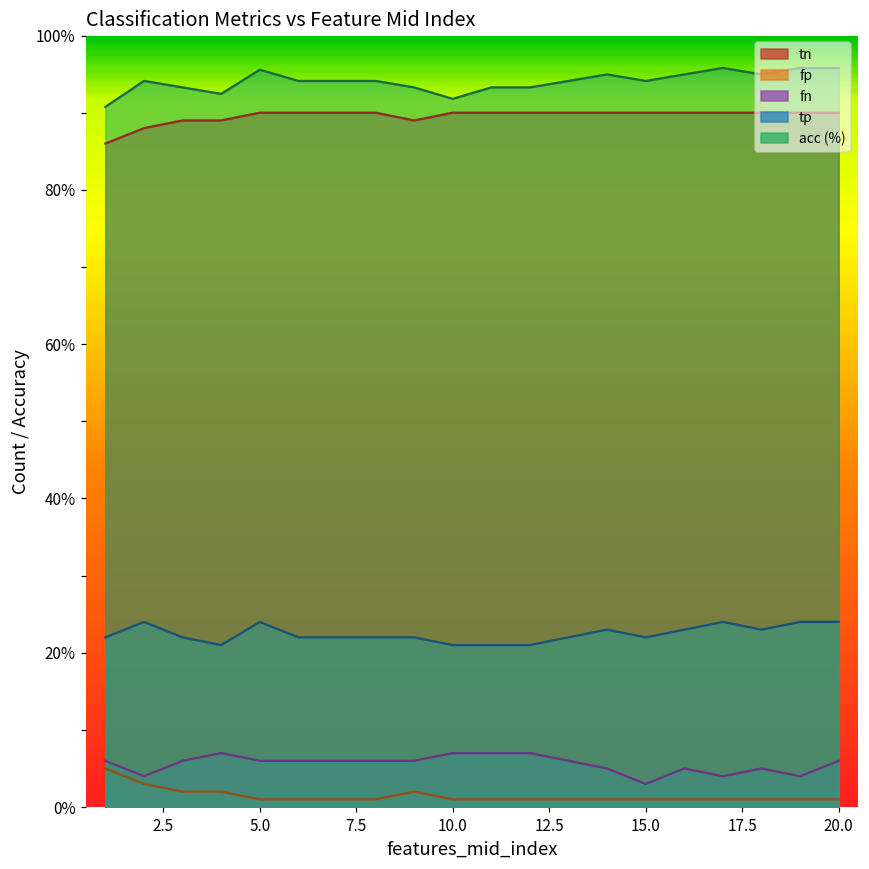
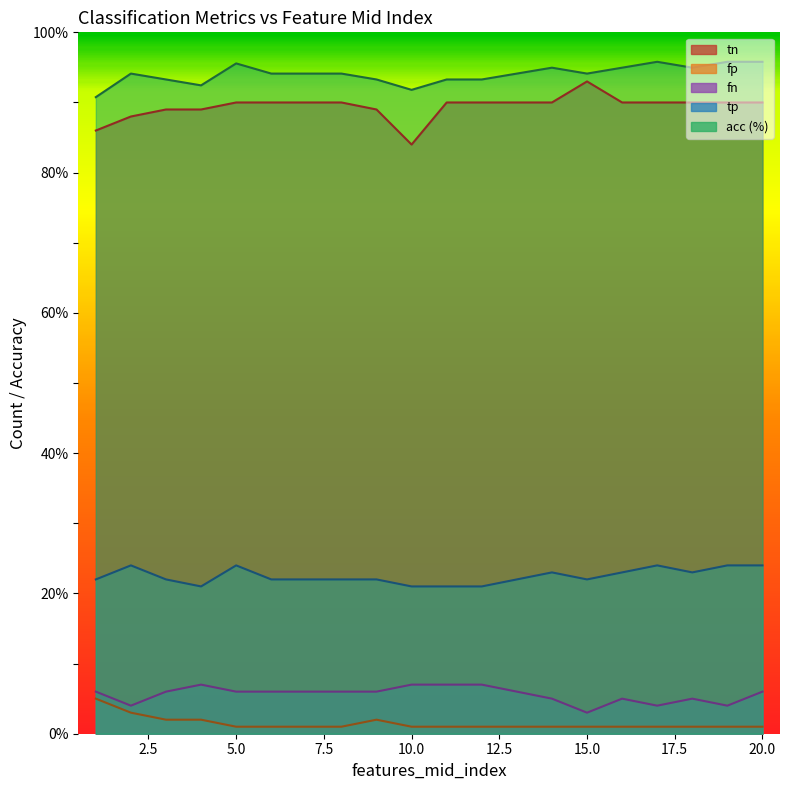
tn, 10.0: 90% -> 84%
tn, 15.0: 90% -> 93%
